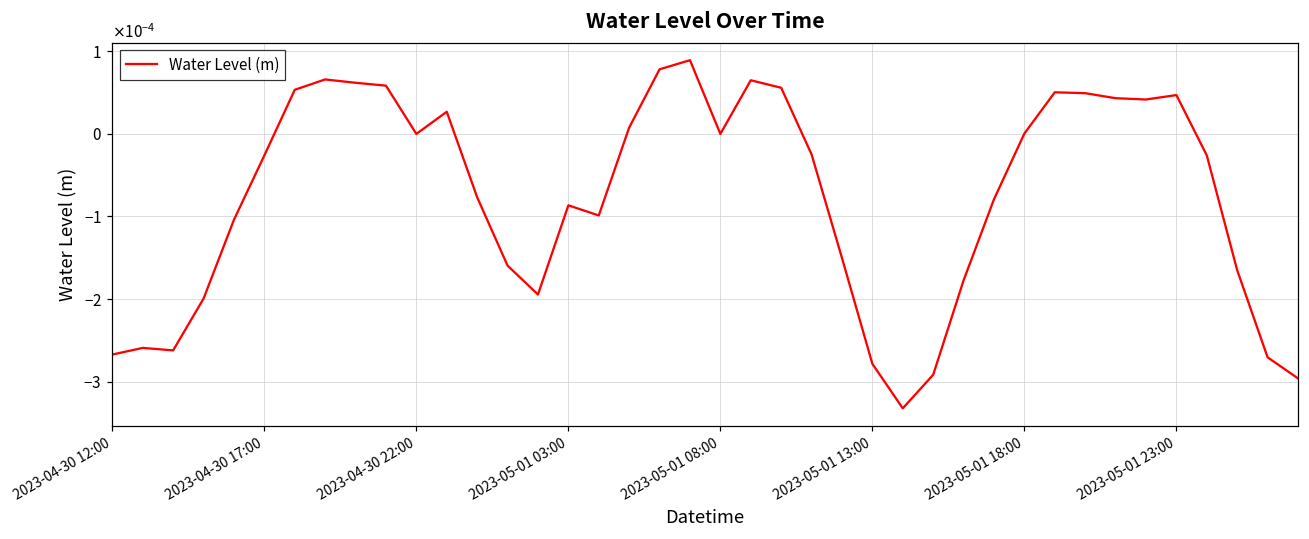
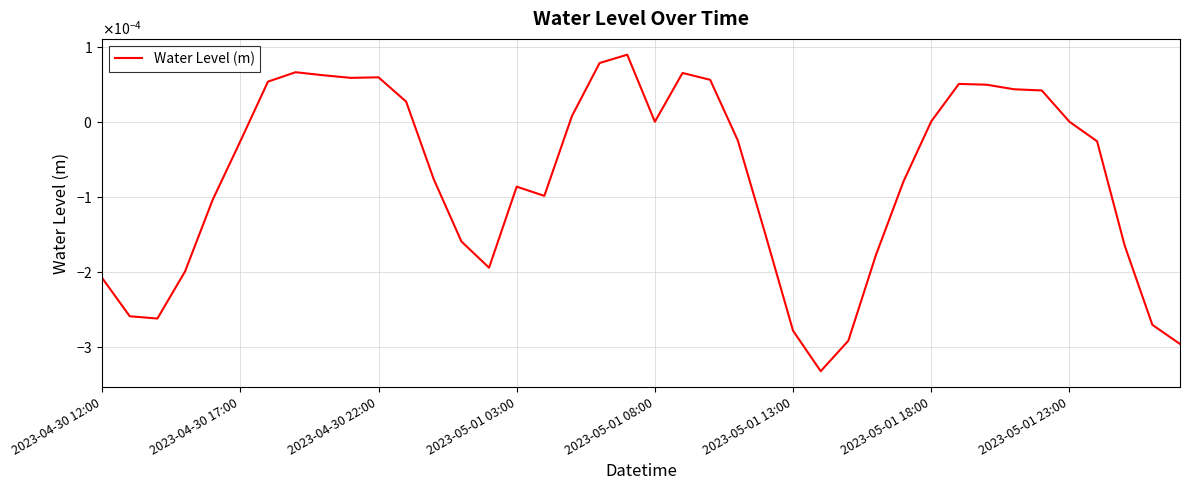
2023-04-30 12:00: -0.00027 -> -0.00021
2023-04-30 22:00: 0.0000 -> 0.0001
2023-05-01 23:00: 0.00005 -> 0.00000
